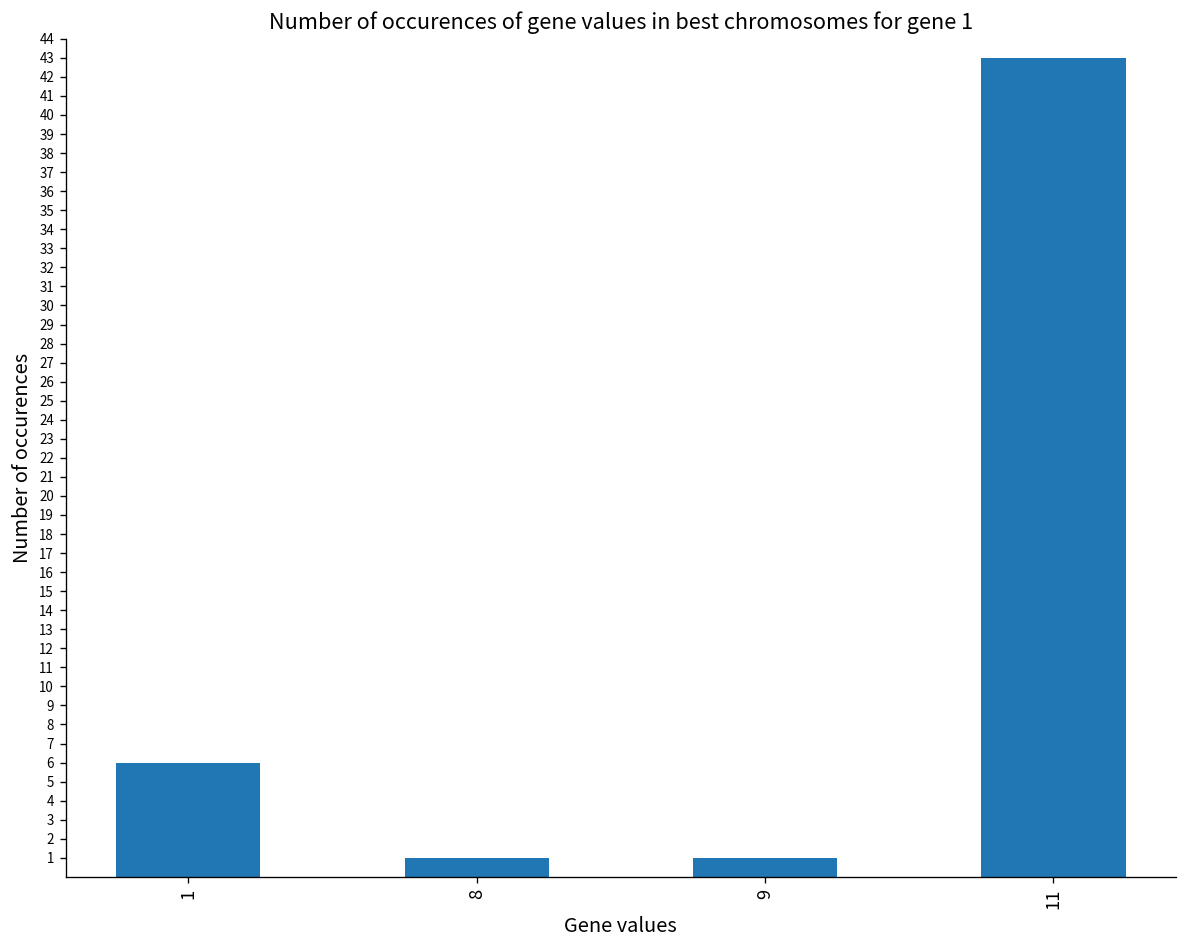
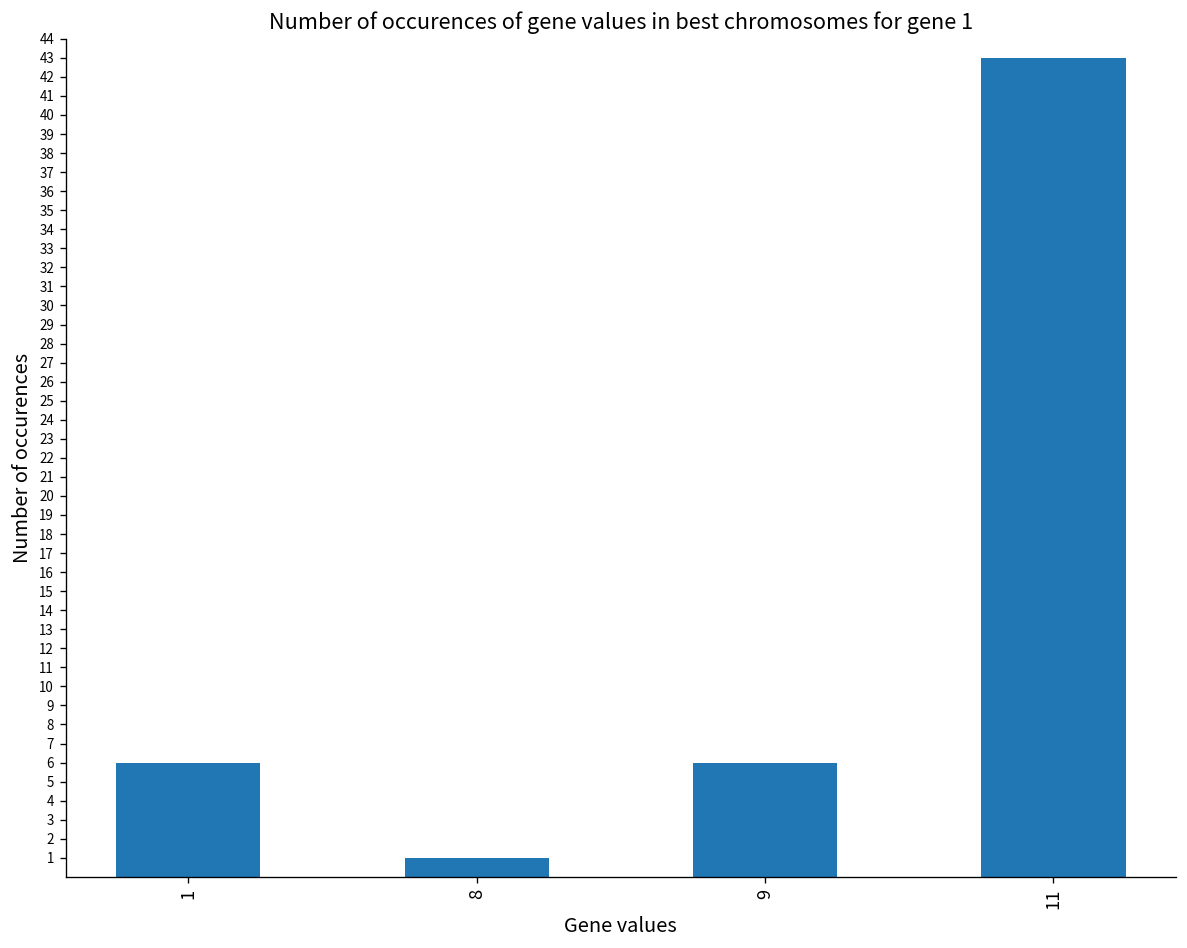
9: 1 -> 6
